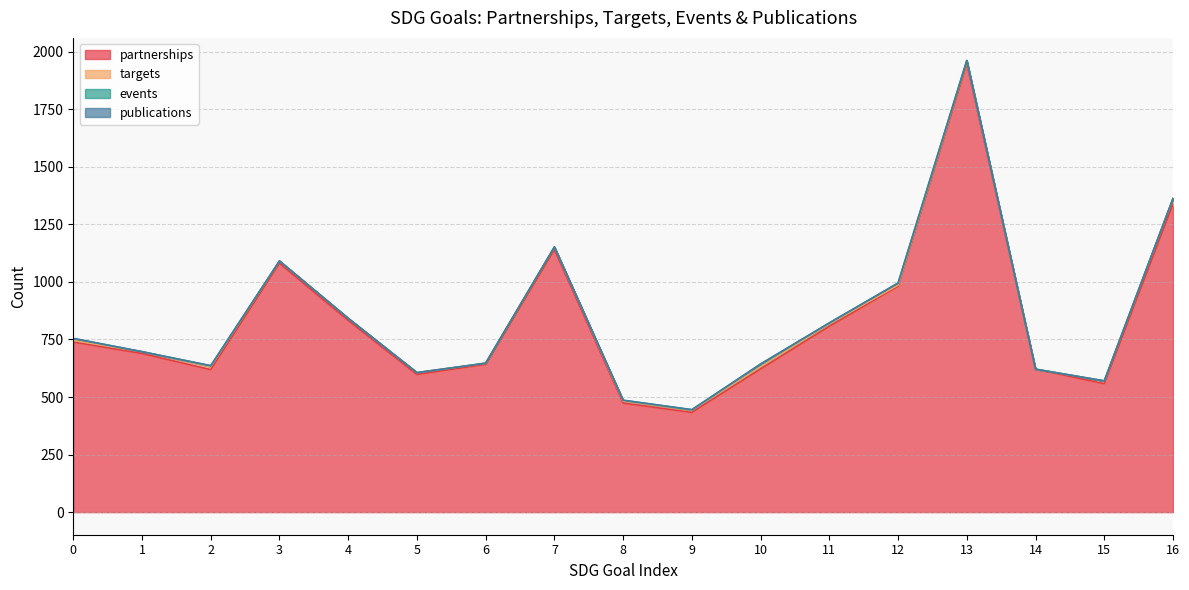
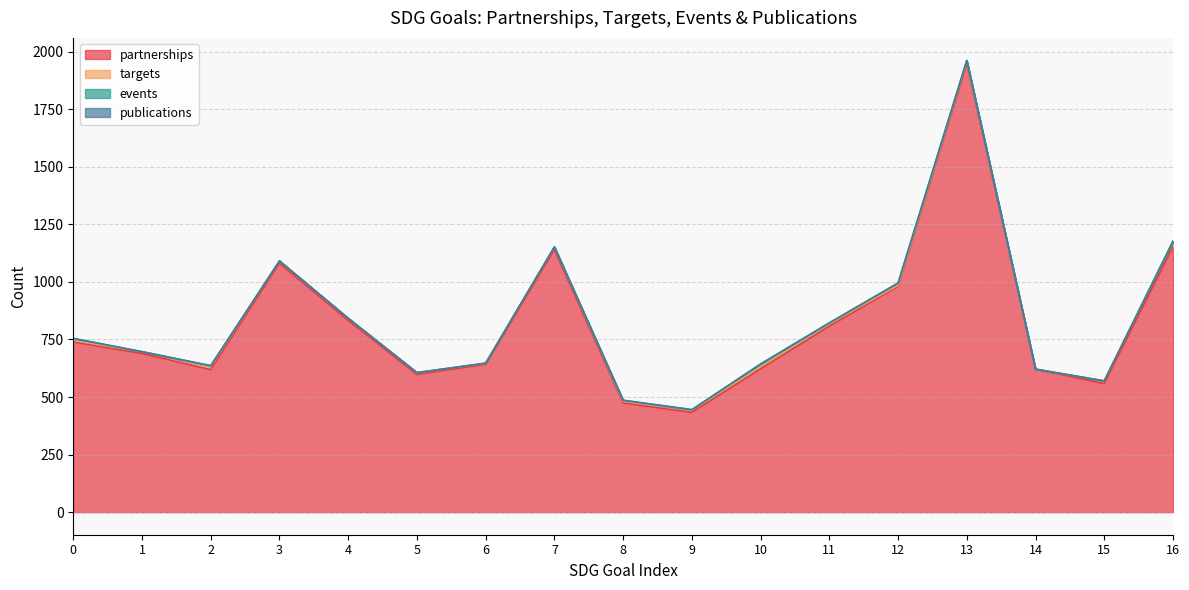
partnerships, 16: 1340 -> 1150
